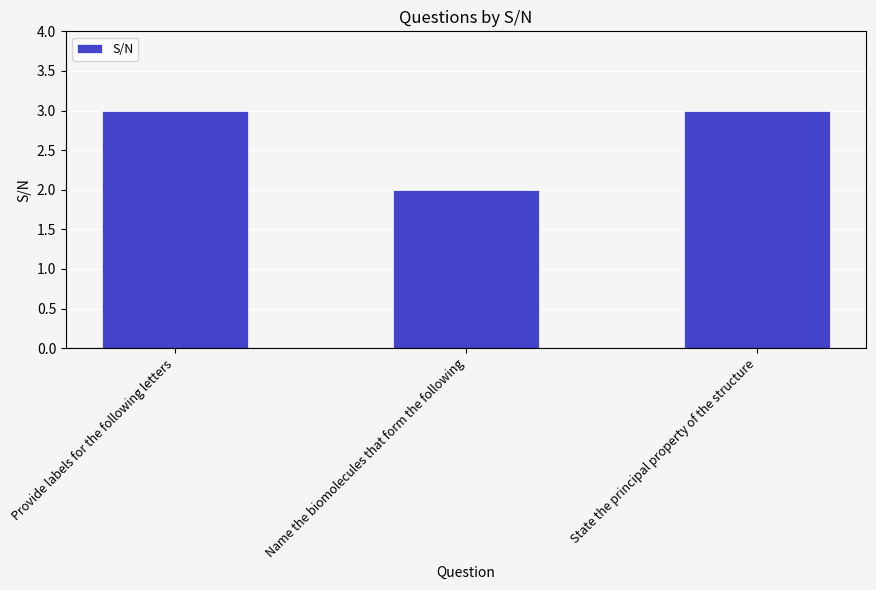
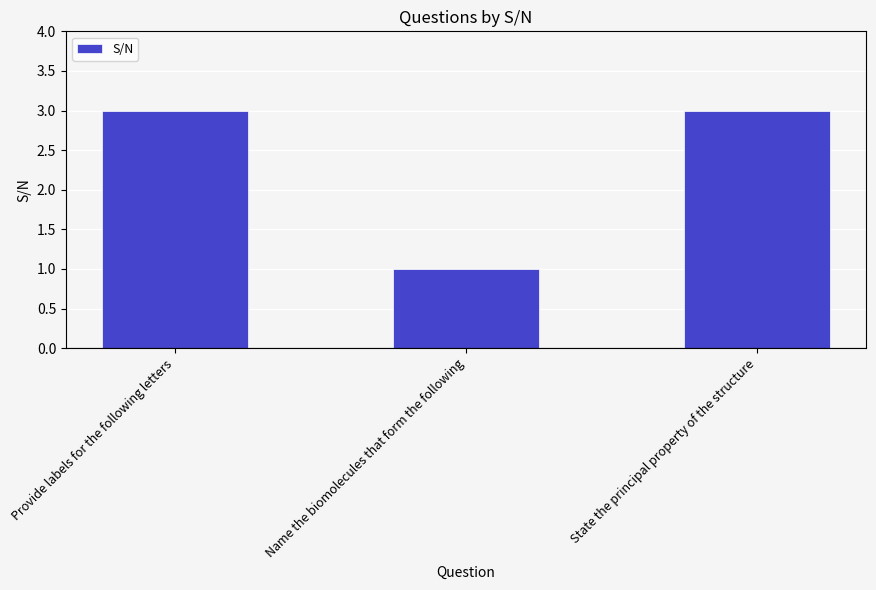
Name the biomolecules that form the following: 2 -> 1
